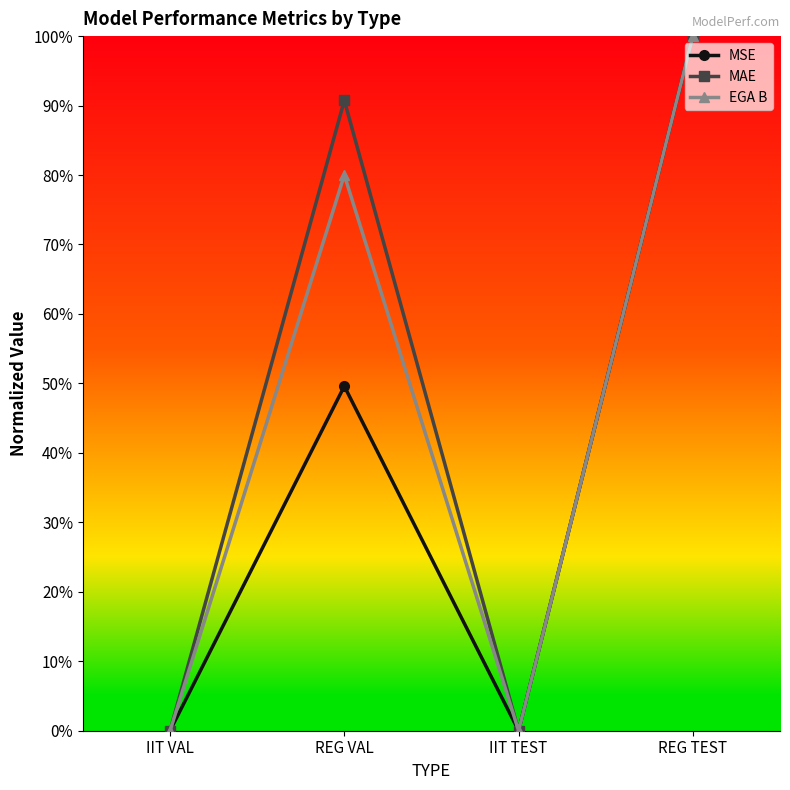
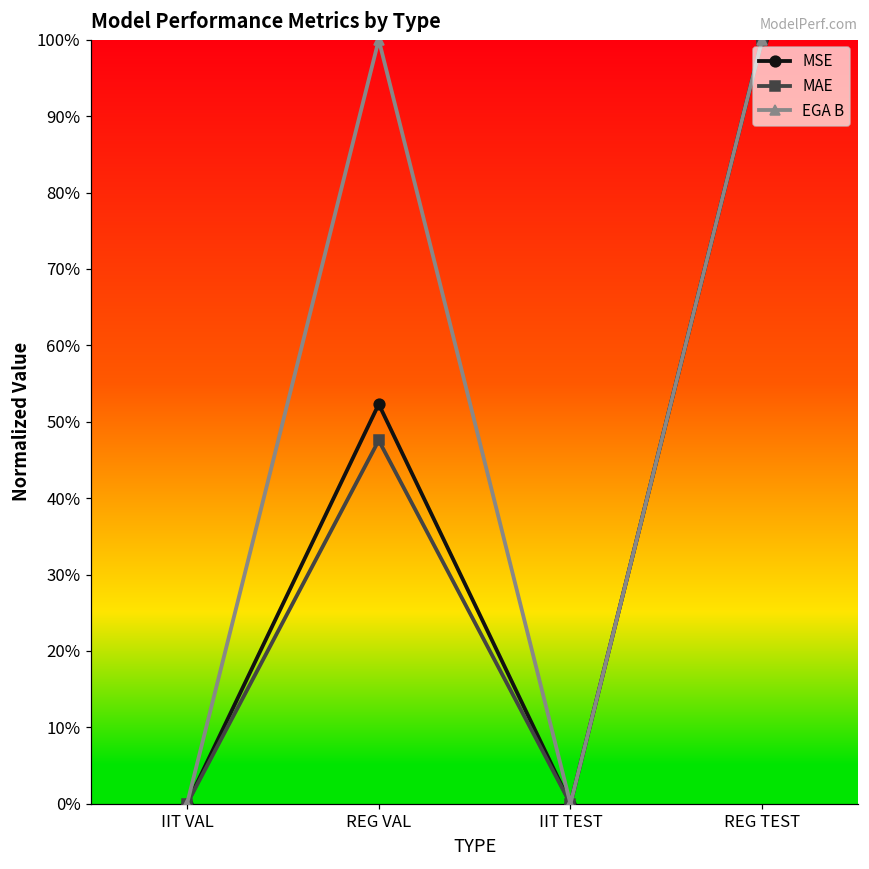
MSE, REG VAL: 50% -> 52%
MAE, REG VAL: 91% -> 48%
EGA B, REG VAL: 80% -> 100%
